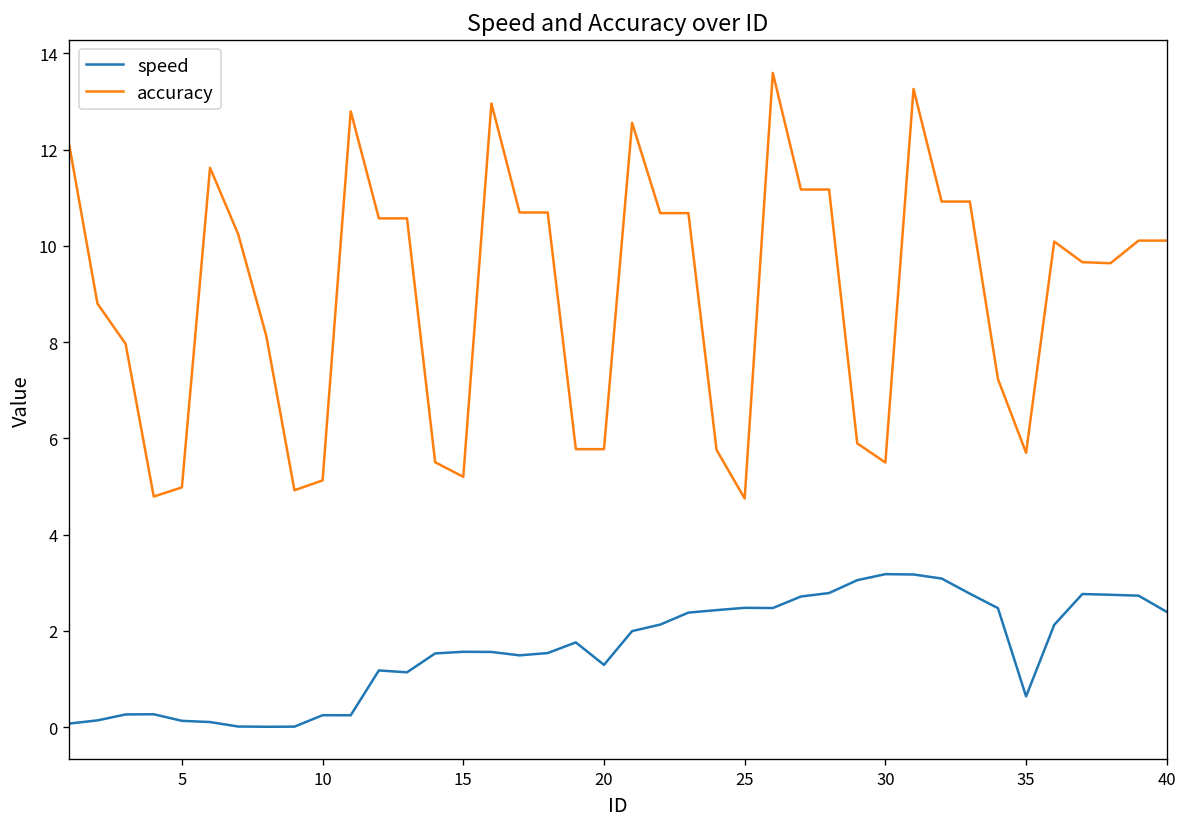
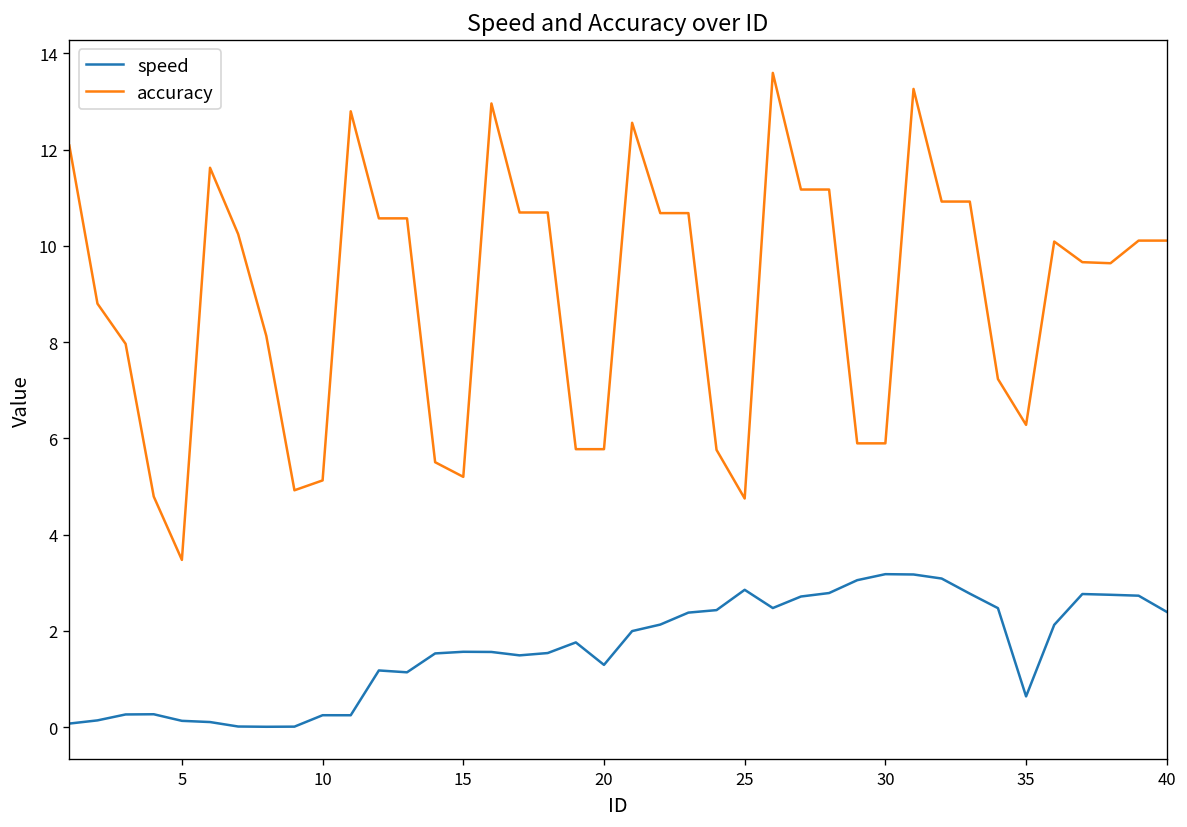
accuracy, 5: 5.0 -> 3.5
speed, 25: 2.5 -> 2.9
accuracy, 30: 5.5 -> 5.9
accuracy, 35: 5.7 -> 6.3
